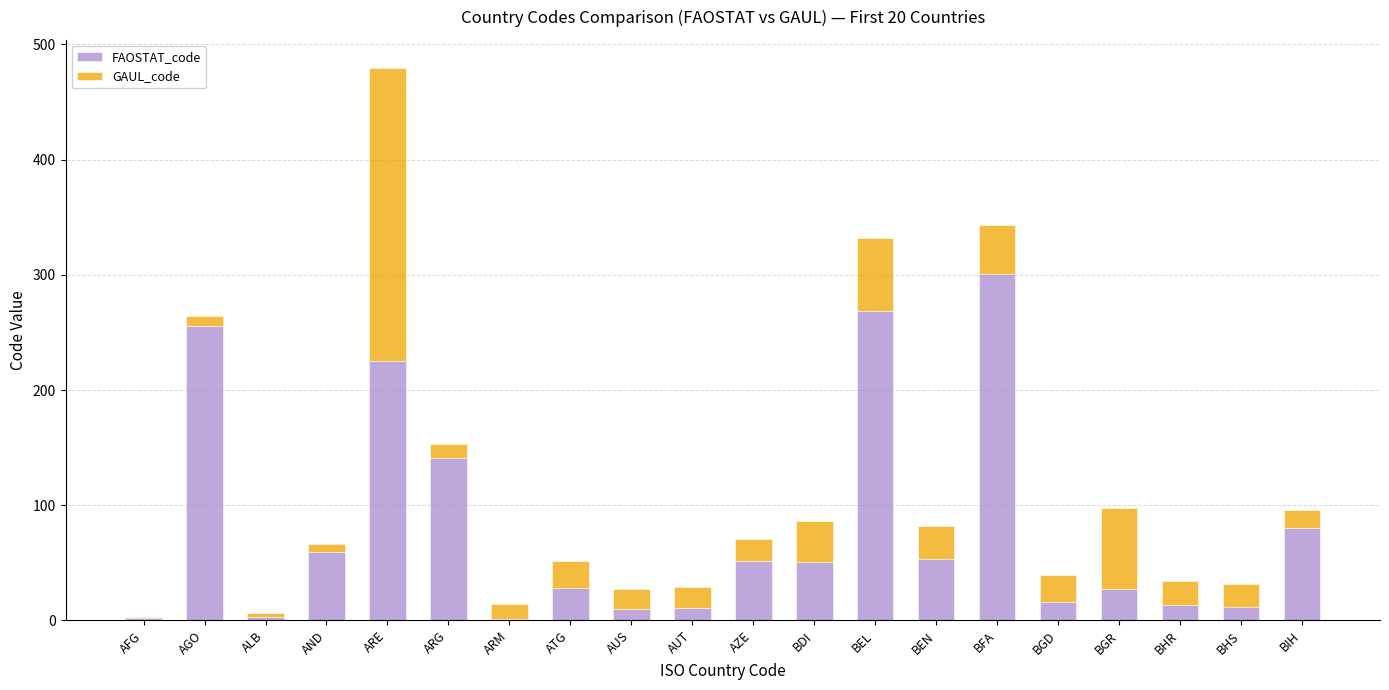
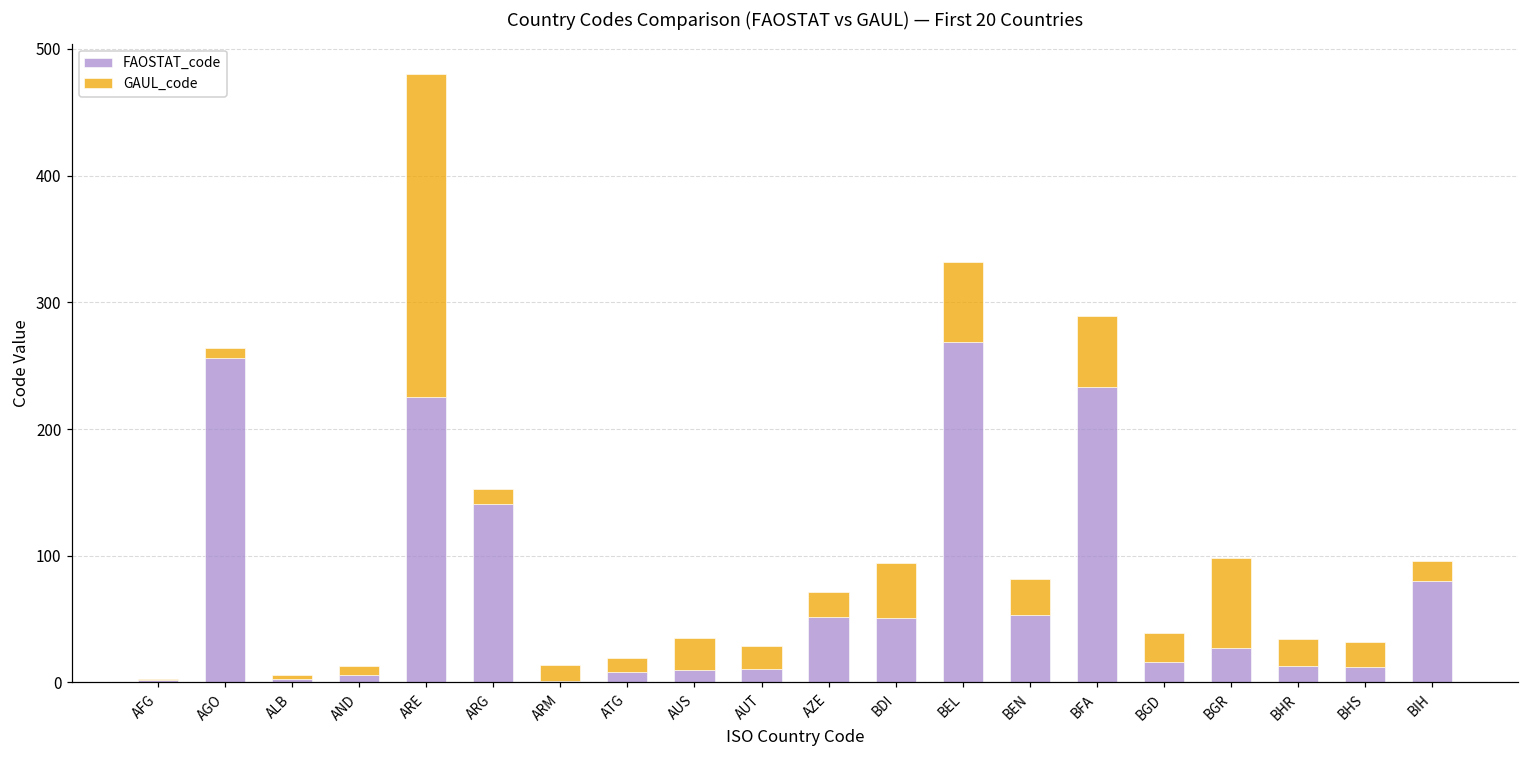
FAOSTAT_code, AND: 59 -> 6
FAOSTAT_code, ATG: 28 -> 8
GAUL_code, ATG: 24 -> 11
GAUL_code, AUS: 17 -> 25
GAUL_code, BDI: 35 -> 43
FAOSTAT_code, BFA: 301 -> 233
GAUL_code, BFA: 42 -> 56
